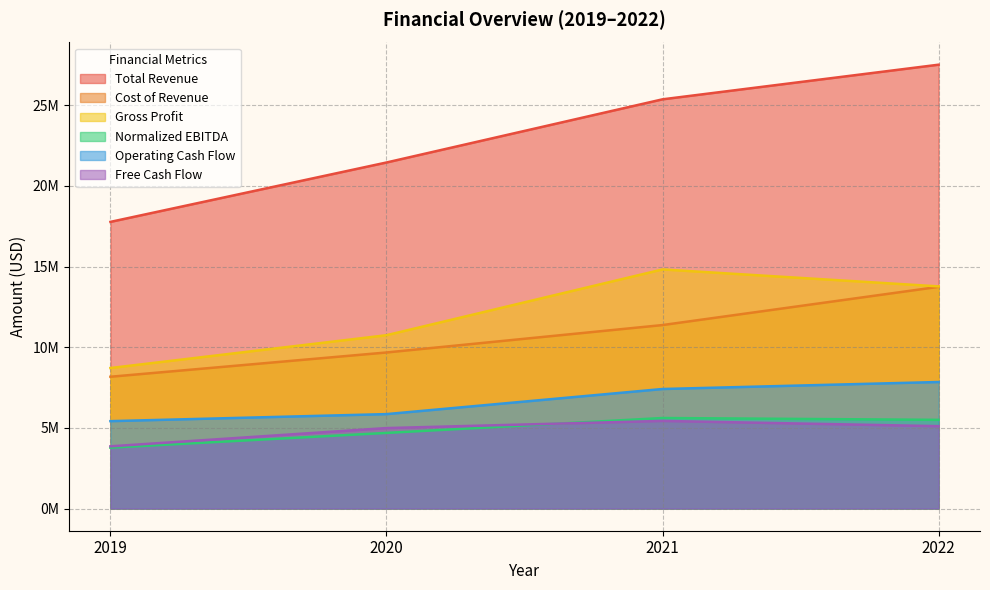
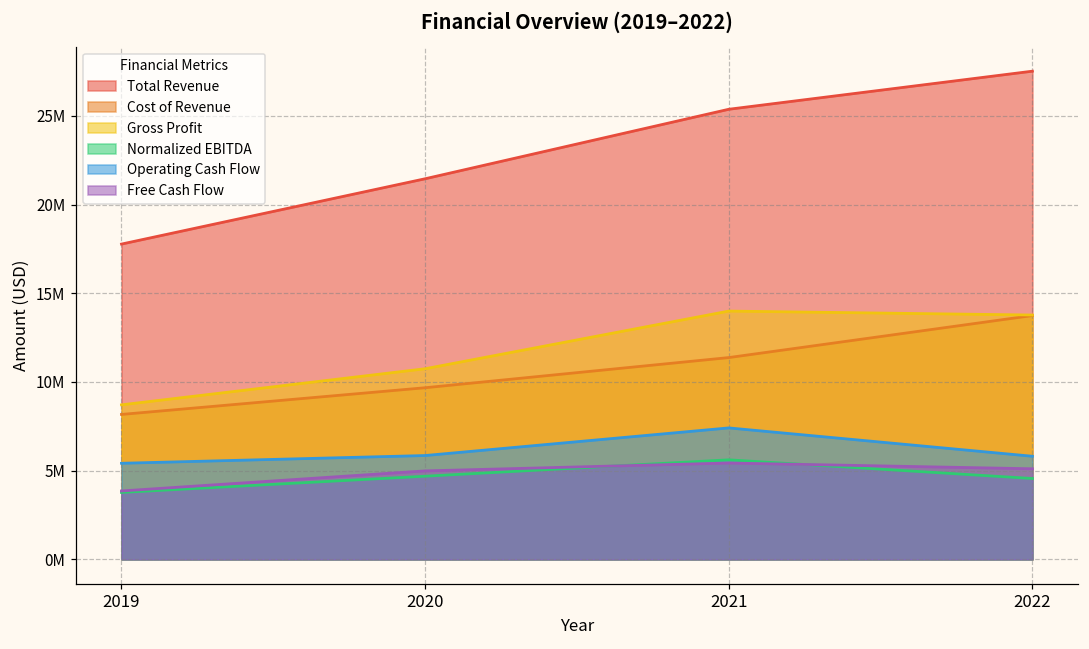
Gross Profit, 2021: 14800000 -> 14000000
Normalized EBITDA, 2022: 5500000 -> 4600000
Operating Cash Flow, 2022: 7800000 -> 5800000
